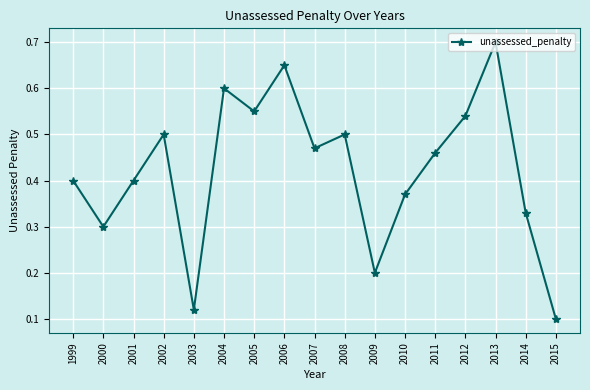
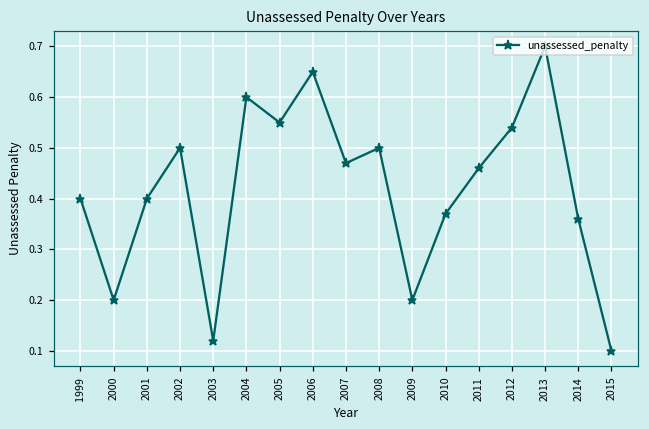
2000: 0.3 -> 0.2
2014: 0.33 -> 0.36
